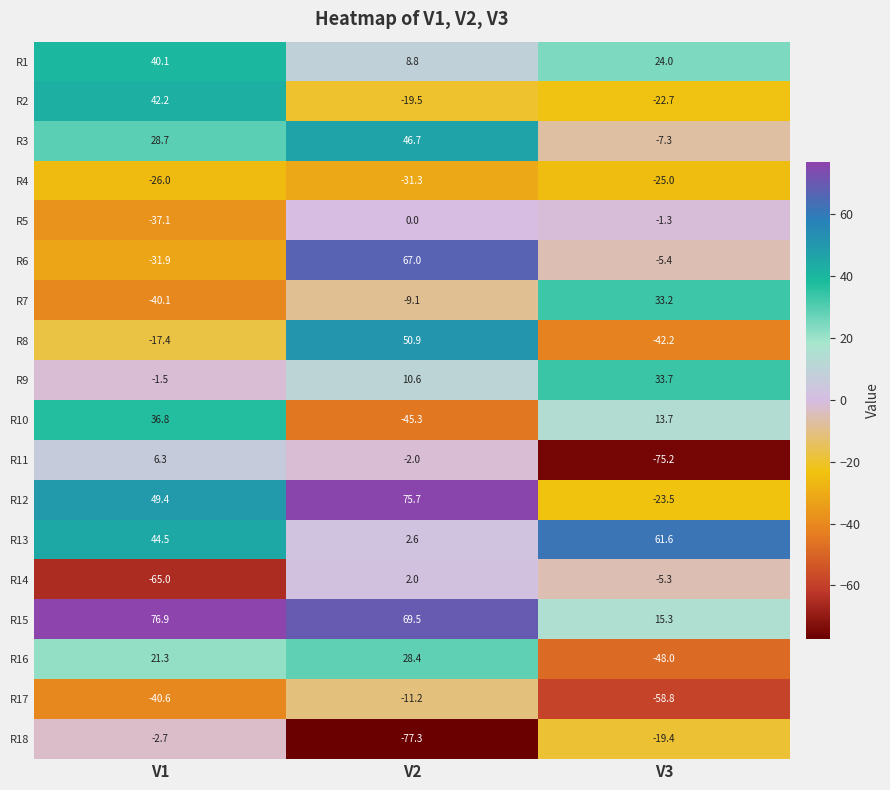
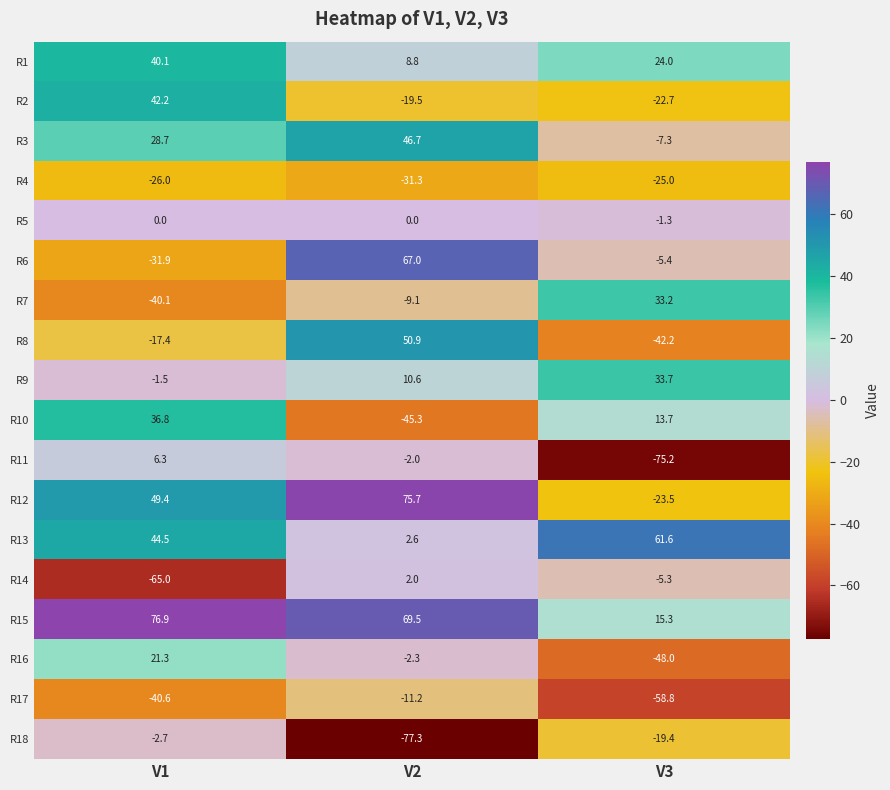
R5, V1: -37.1 -> 0.0
R16, V2: 28.4 -> -2.3
